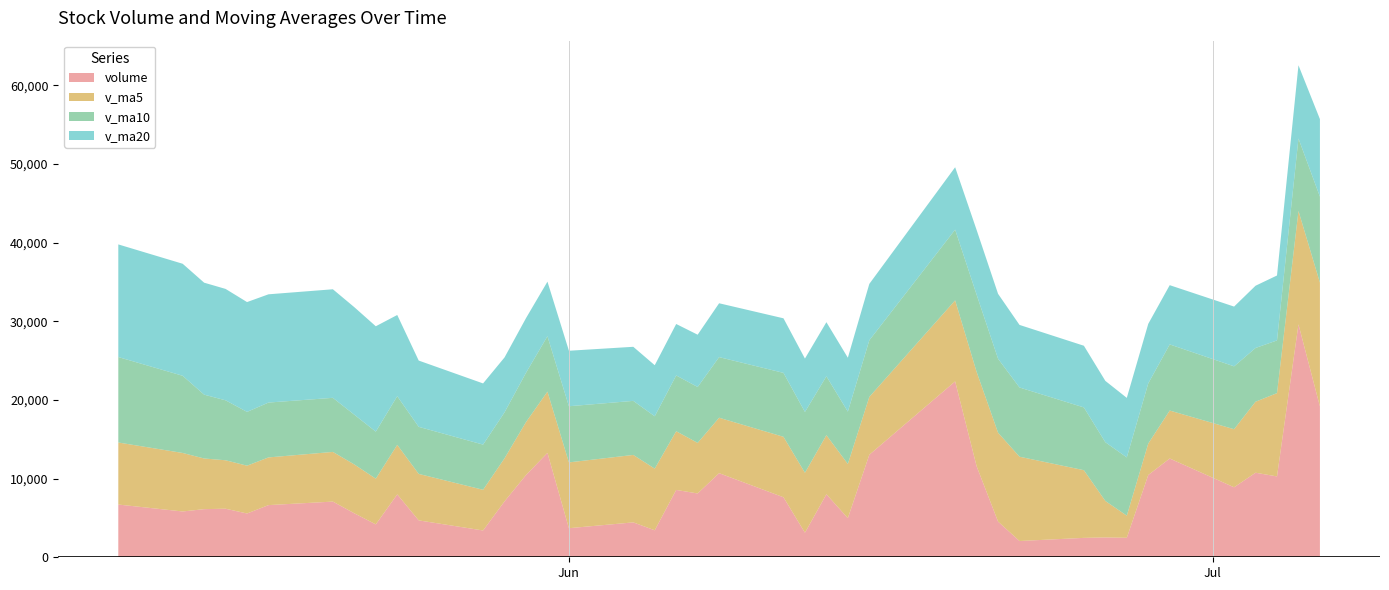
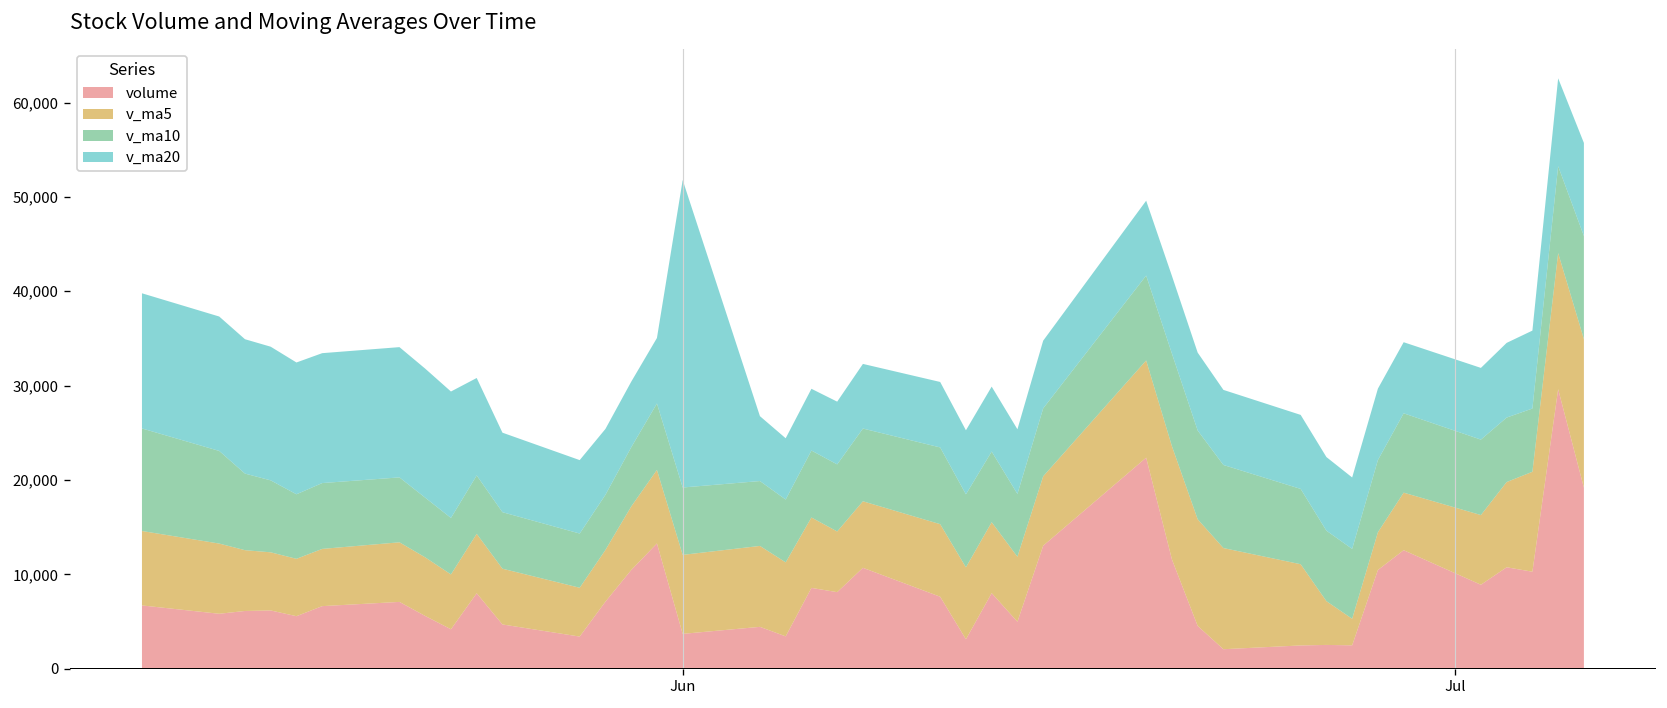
v_ma20, Jun: 7,000 -> 33,000
